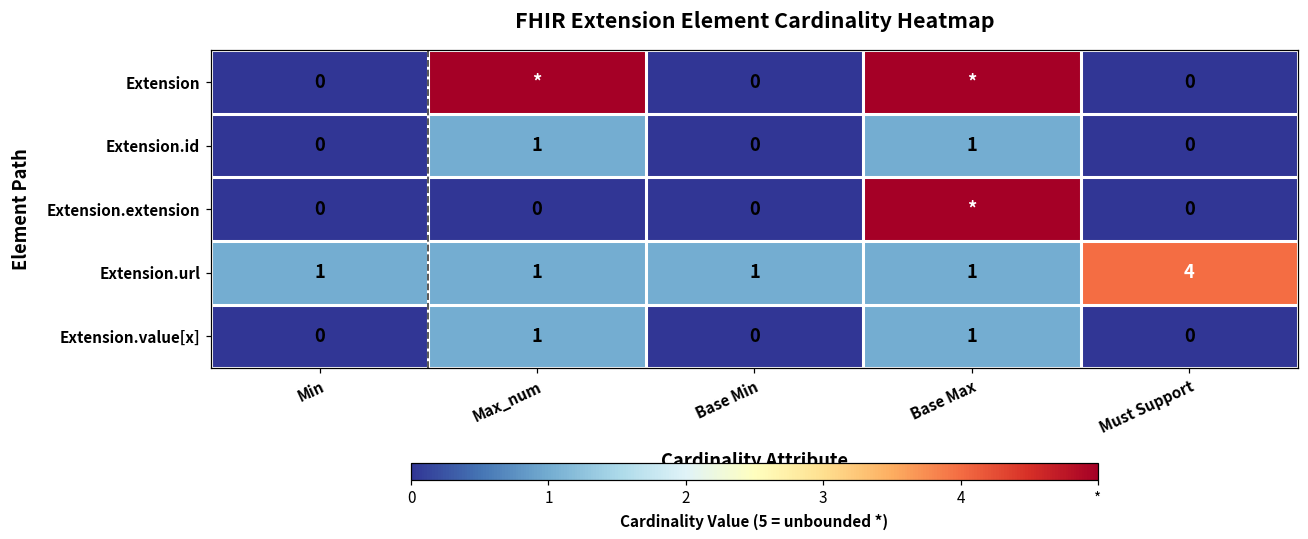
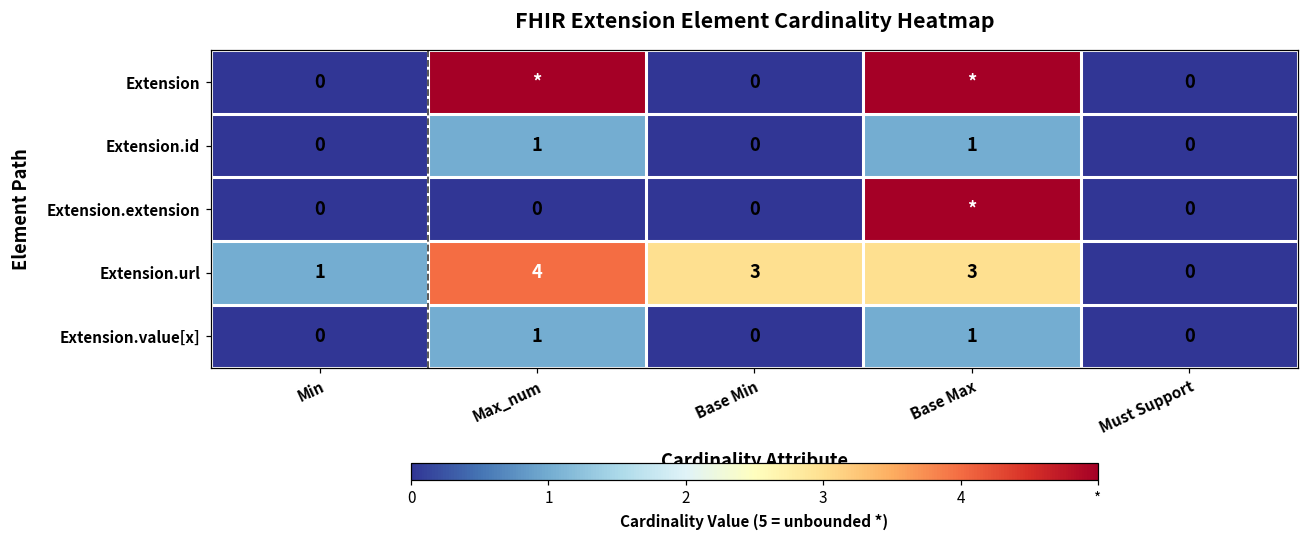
Extension.url, Max_num: 1 -> 4
Extension.url, Base Min: 1 -> 3
Extension.url, Base Max: 1 -> 3
Extension.url, Must Support: 4 -> 0
